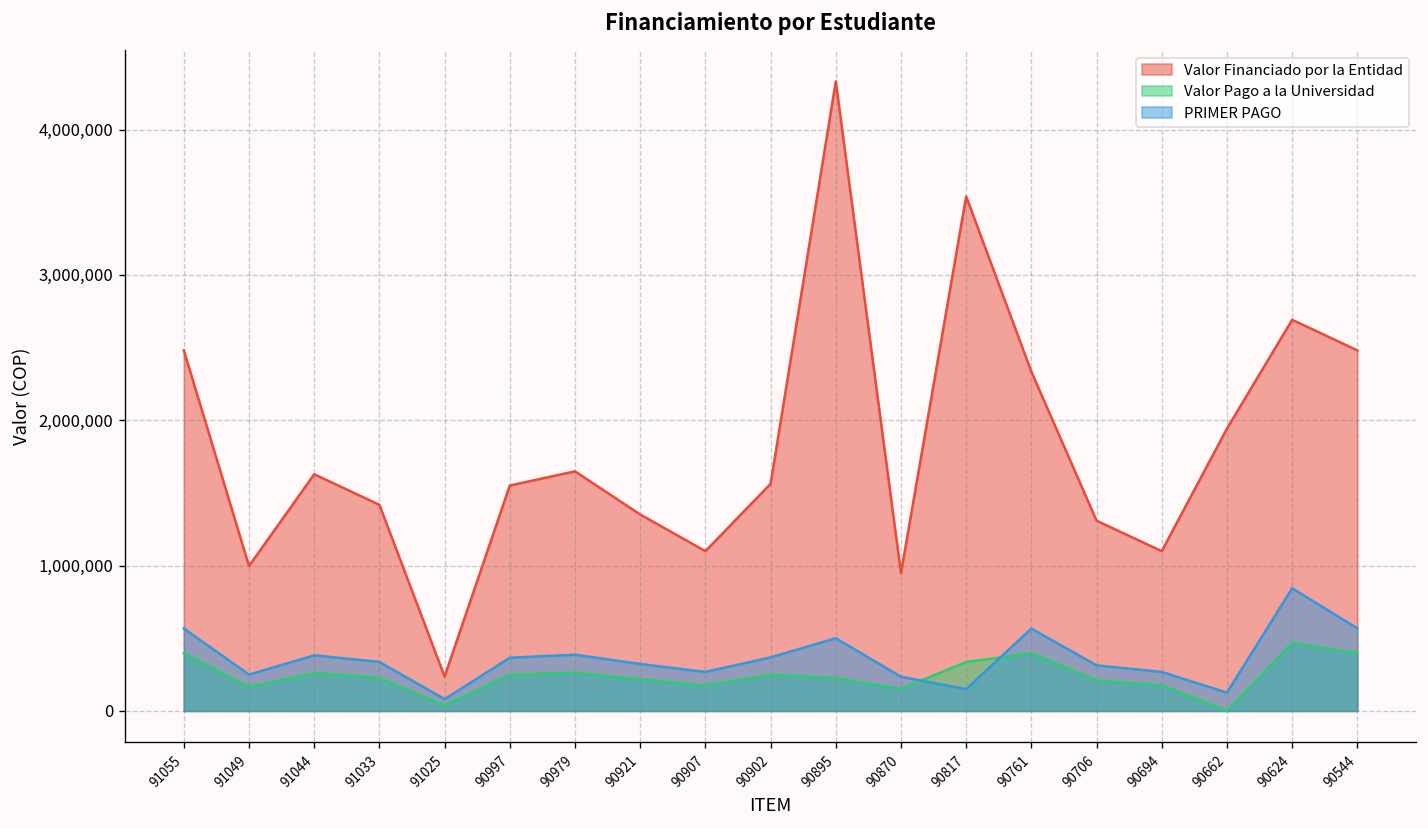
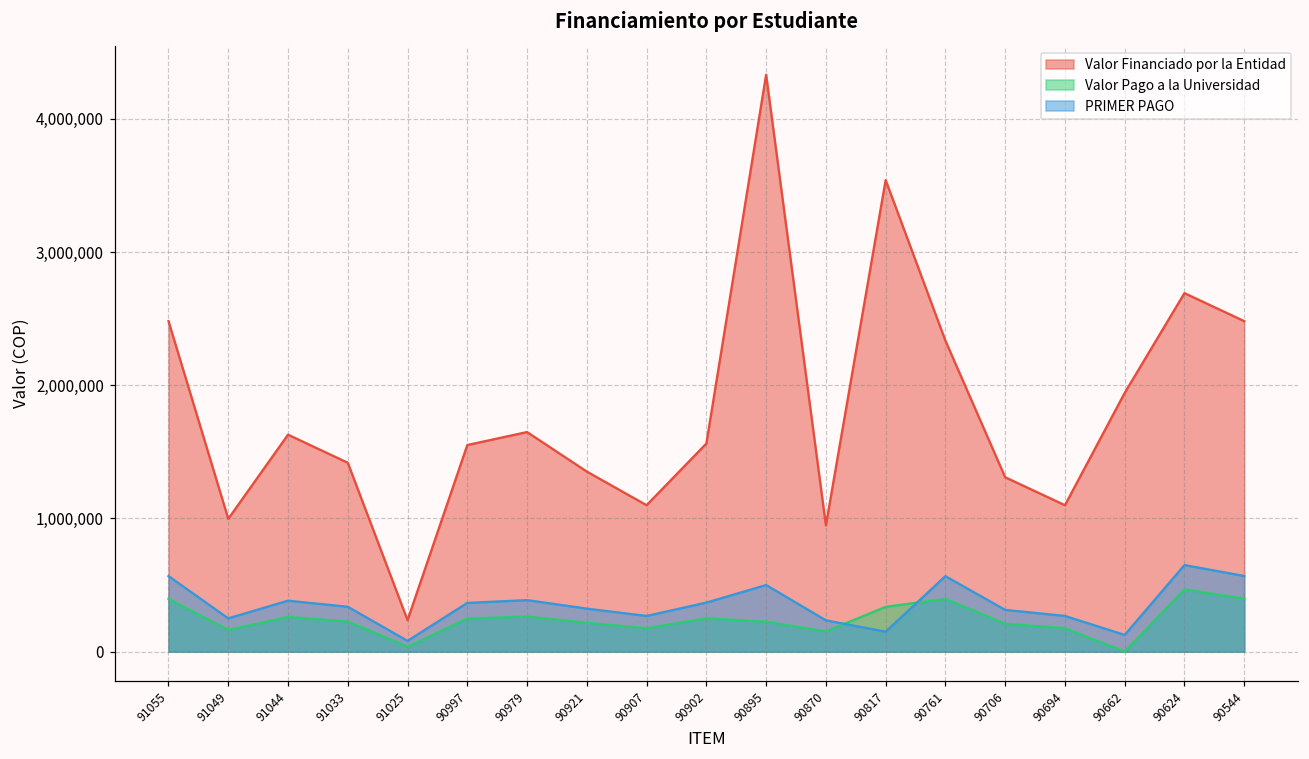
PRIMER PAGO, 90624: 840,000 -> 650,000
